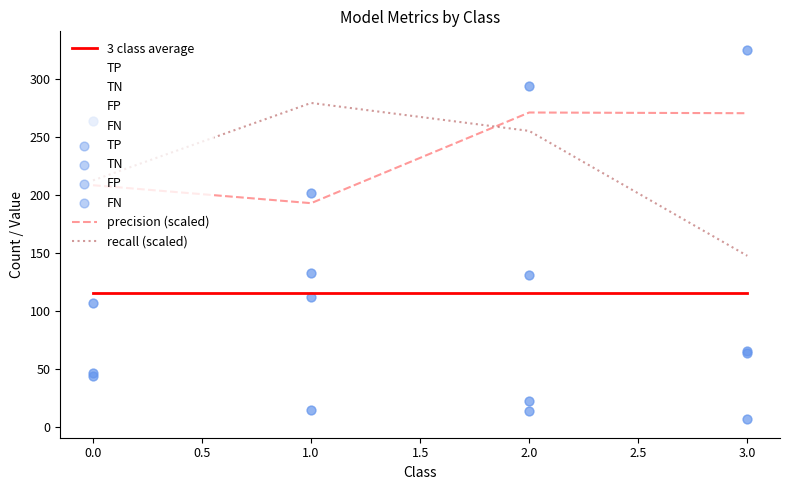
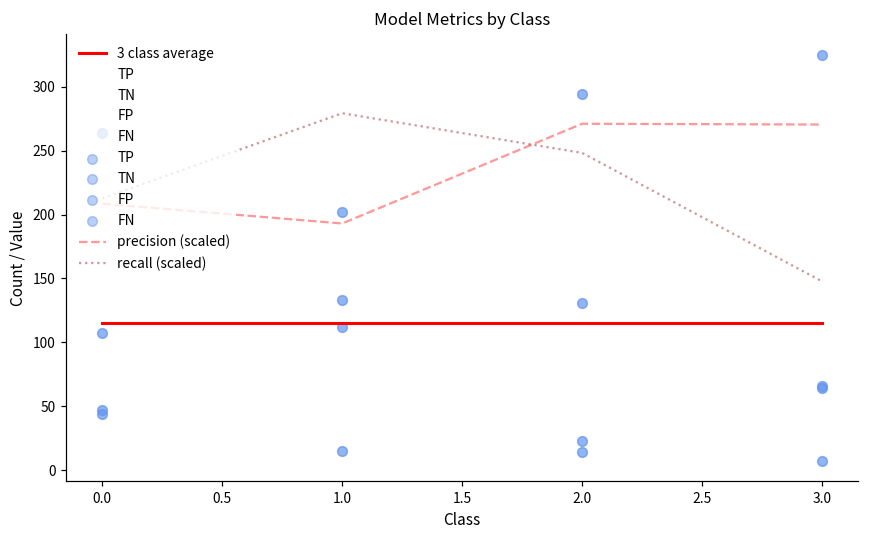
recall (scaled), 2.0: 255 -> 248
